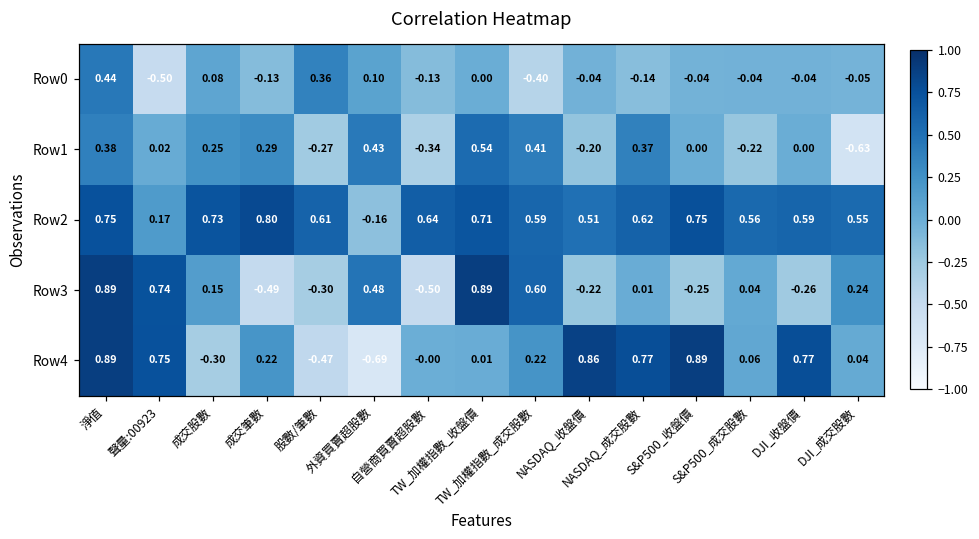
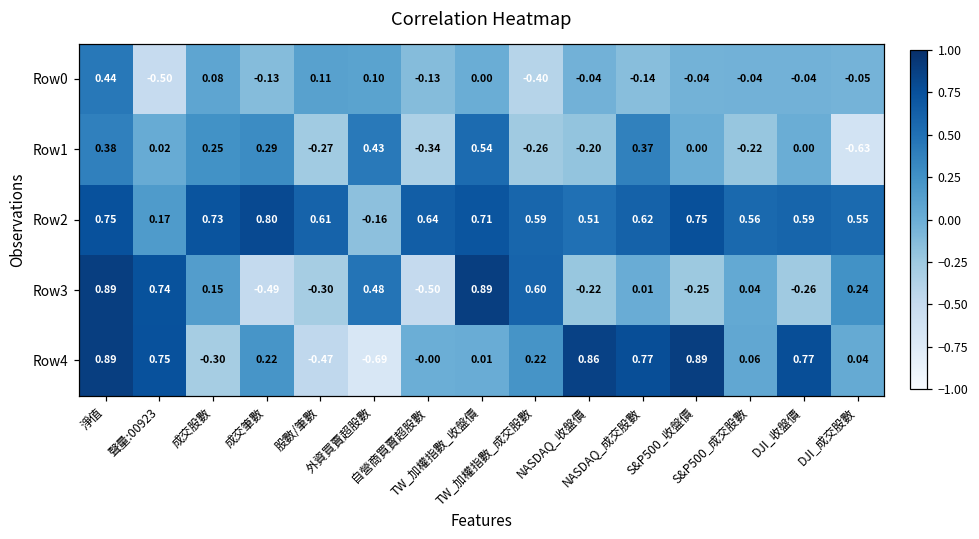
Row0, 股數/筆數: 0.36 -> 0.11
Row1, TW_加權指數_成交股數: 0.41 -> -0.26
